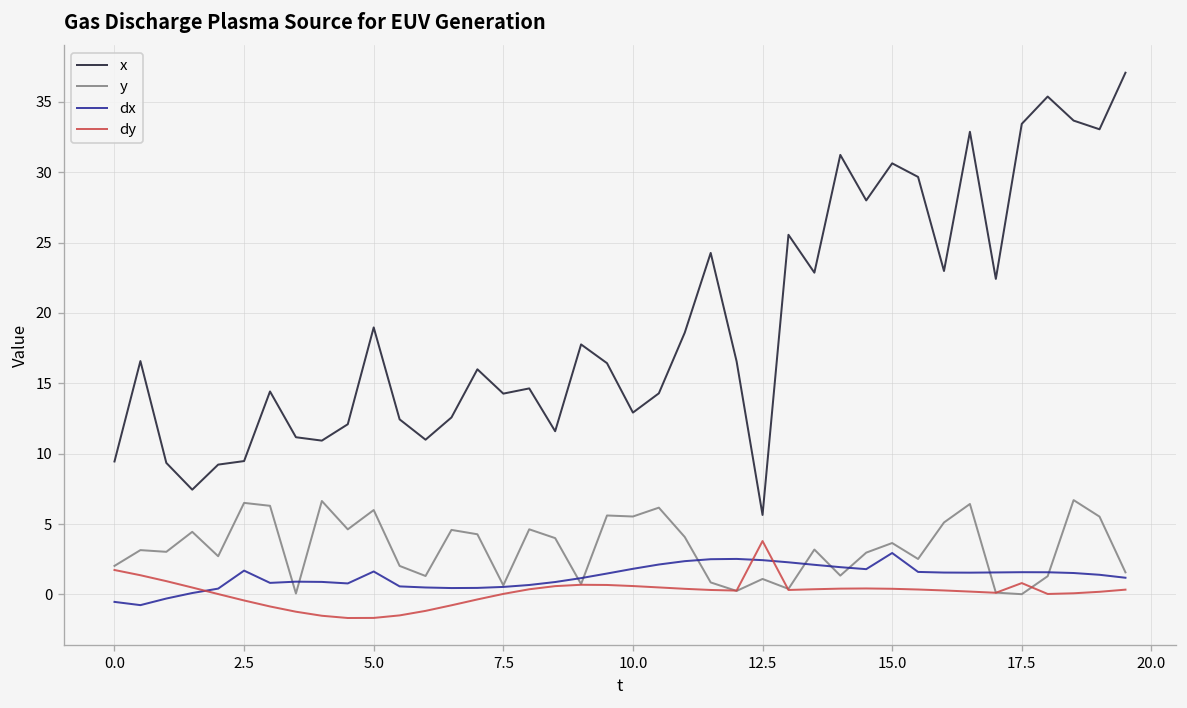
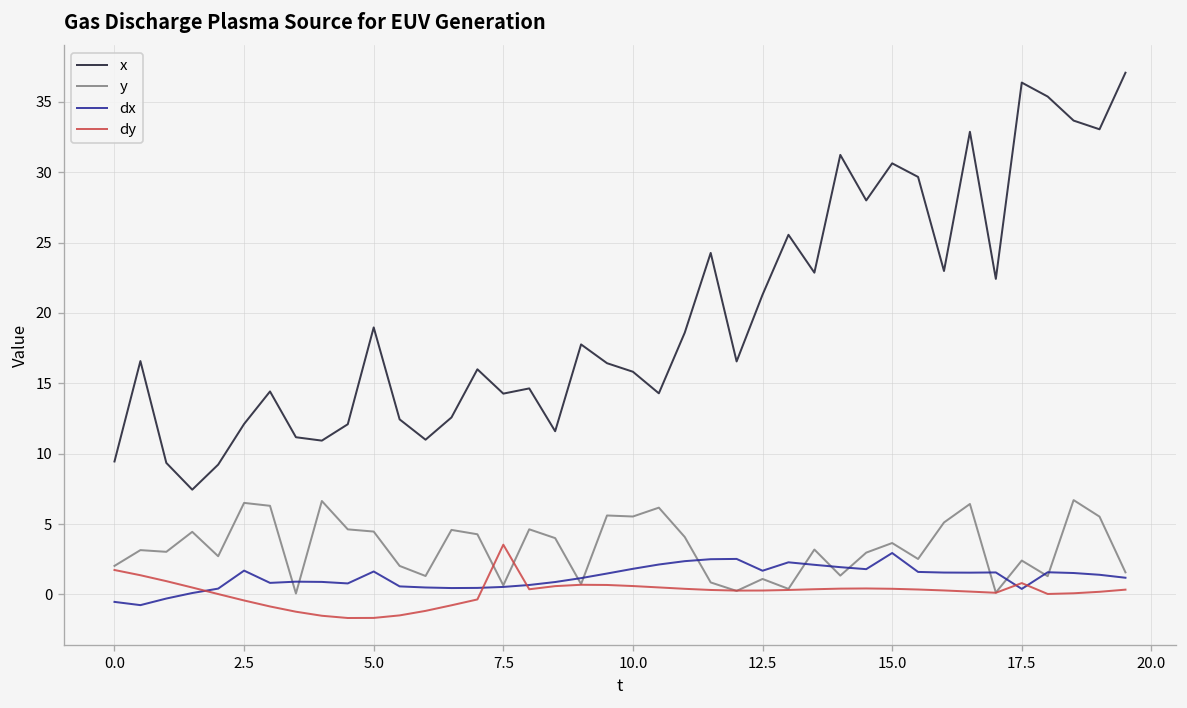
x, 2.5: 9.5 -> 12.1
y, 5.0: 6.0 -> 4.5
dy, 7.5: 0.0 -> 3.5
x, 10.0: 12.9 -> 15.8
x, 12.5: 5.6 -> 21.3
dx, 12.5: 2.4 -> 1.7
dy, 12.5: 3.8 -> 0.3
x, 17.5: 33.4 -> 36.4
y, 17.5: 0.0 -> 2.4
dx, 17.5: 1.6 -> 0.4
